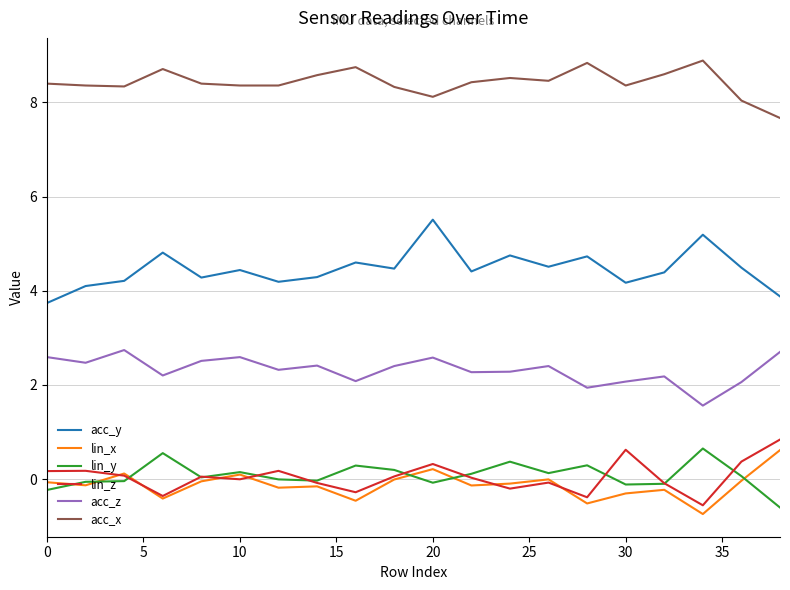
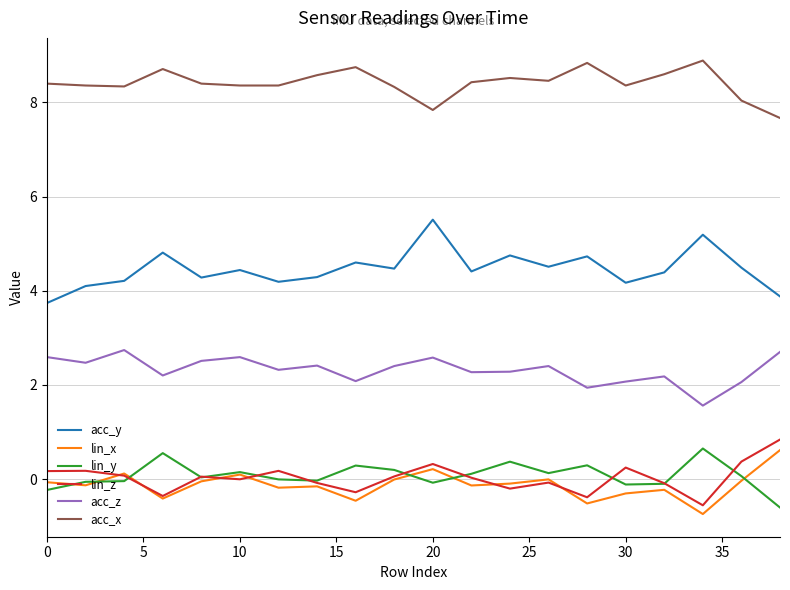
acc_x, 20: 8.1 -> 7.8
lin_z, 30: 0.6 -> 0.2
